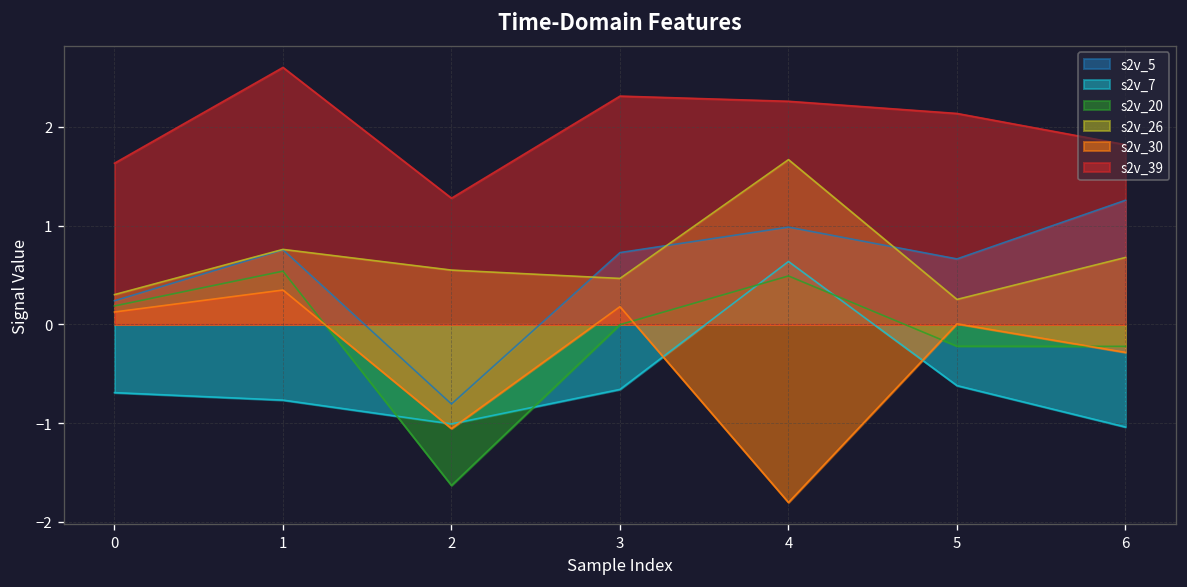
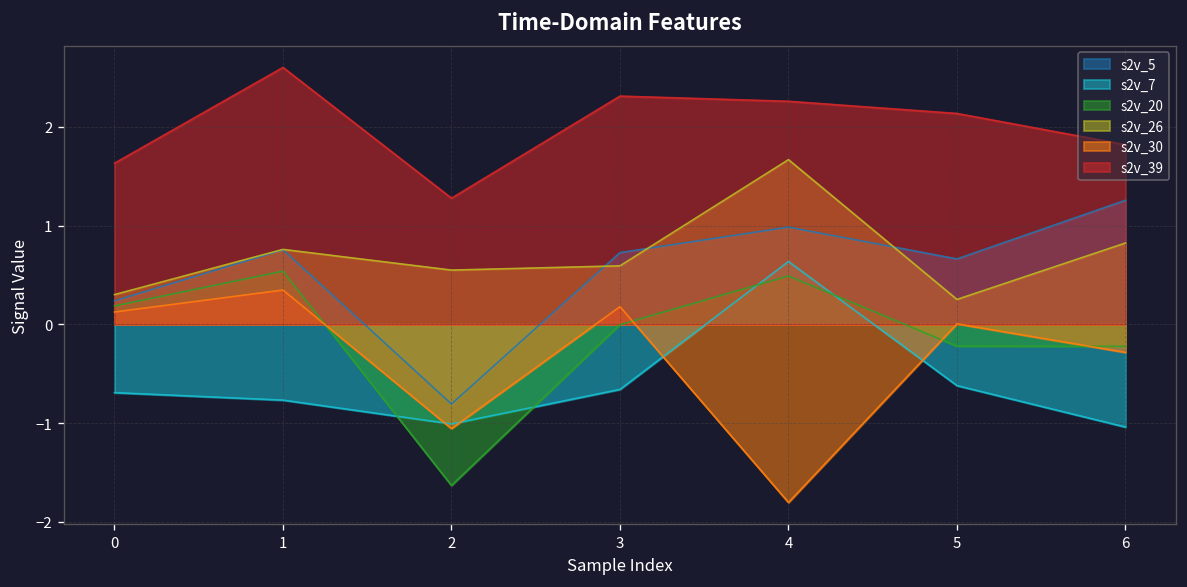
s2v_26, 3: 0.5 -> 0.6
s2v_26, 6: 0.7 -> 0.8
